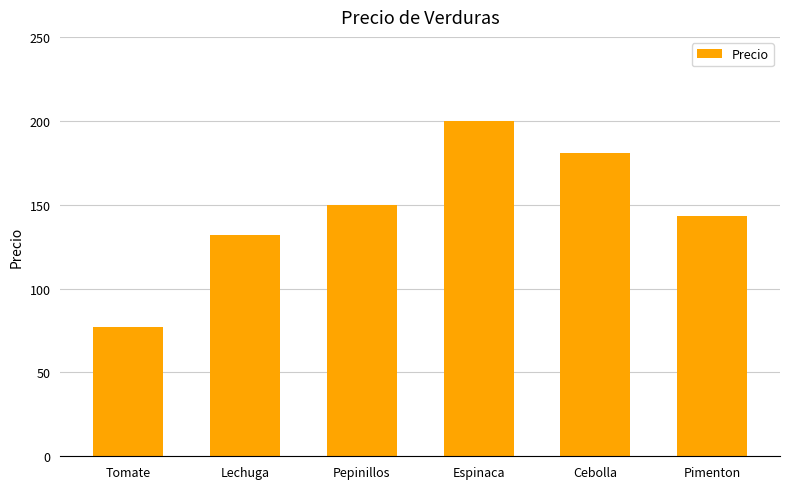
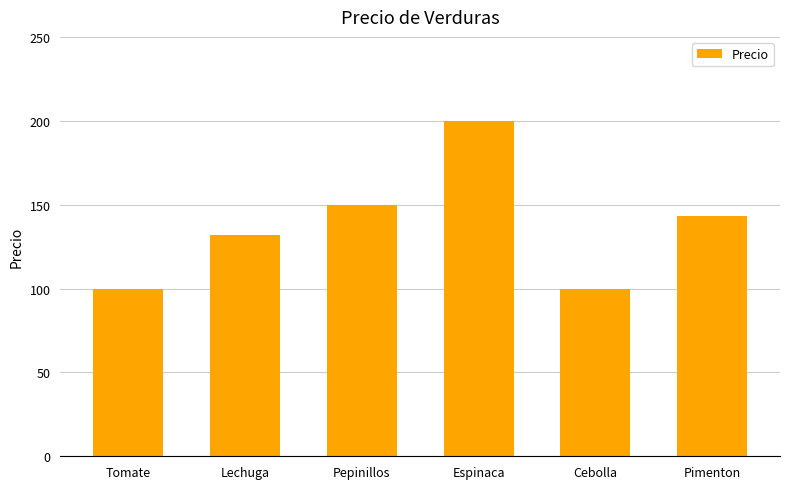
Tomate: 77 -> 100
Cebolla: 181 -> 100
